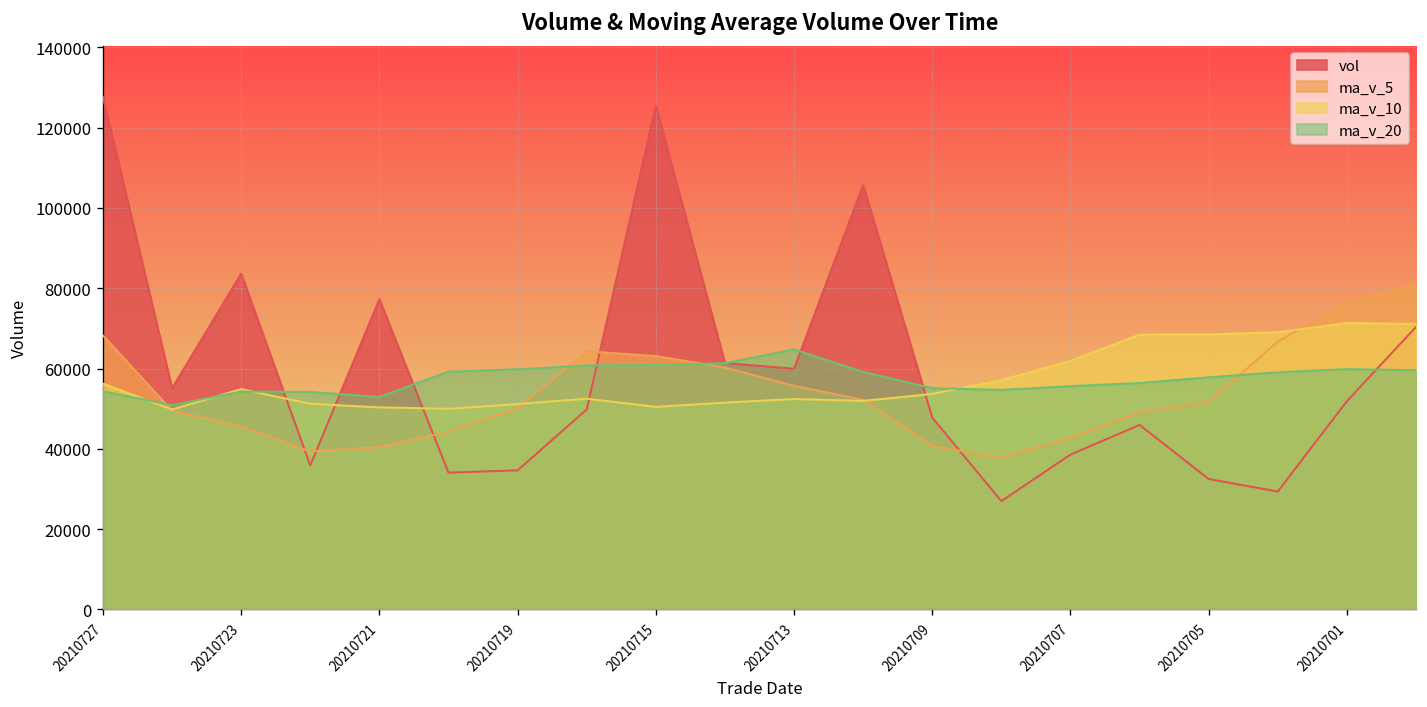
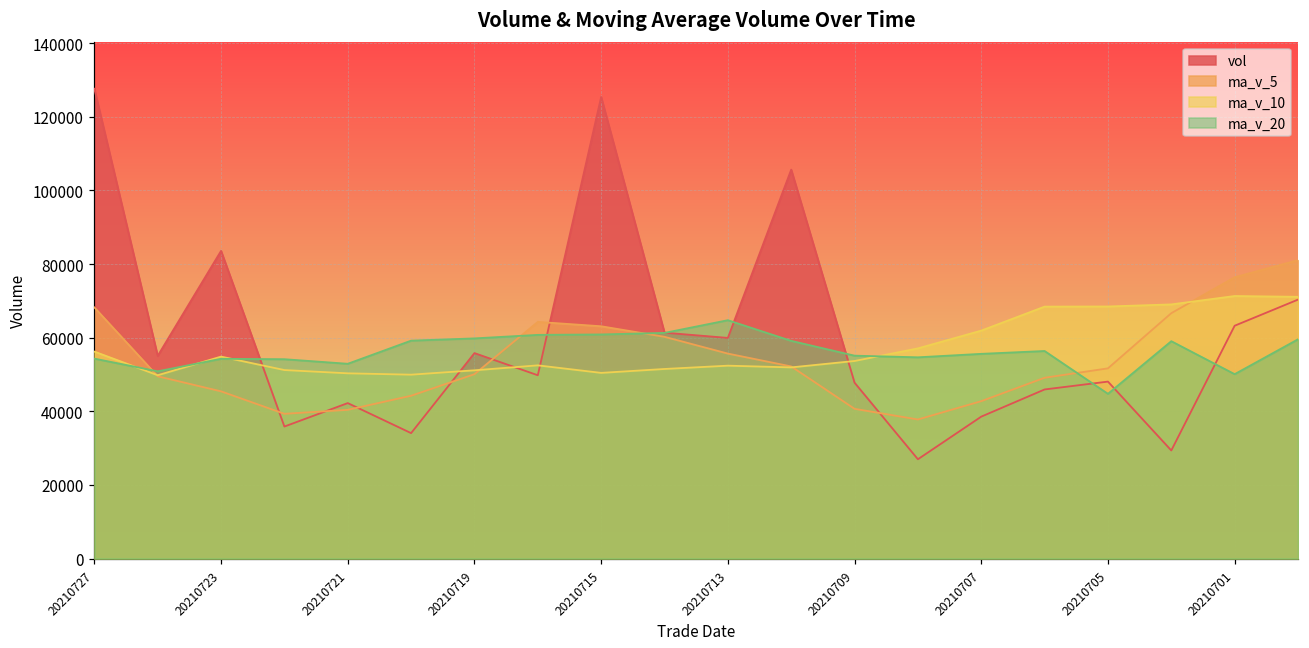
vol, 20210721: 77000 -> 42000
vol, 20210719: 35000 -> 56000
vol, 20210705: 32000 -> 48000
ma_v_20, 20210705: 58000 -> 45000
vol, 20210701: 52000 -> 63000
ma_v_20, 20210701: 60000 -> 50000
